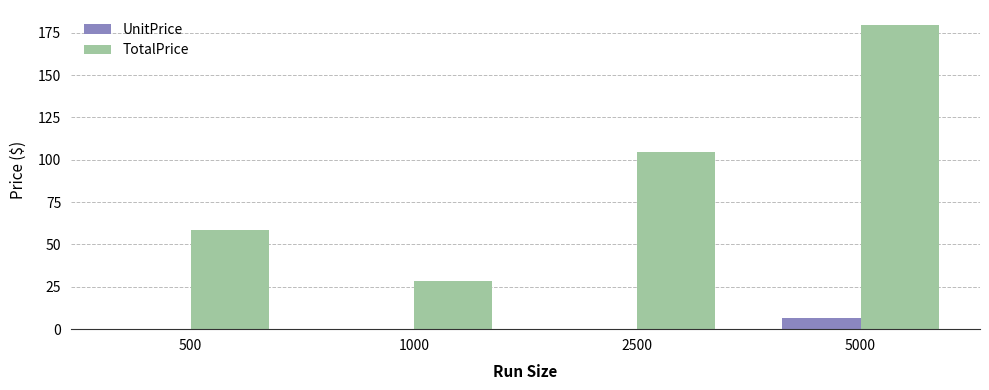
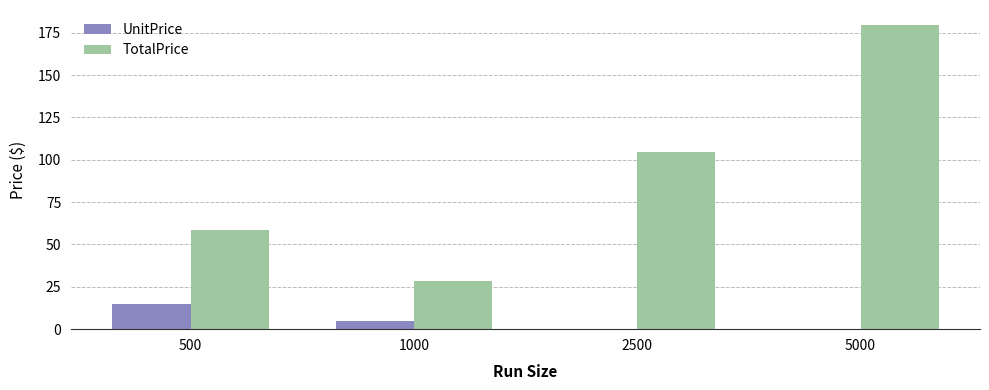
UnitPrice, 500: 0 -> 15
UnitPrice, 1000: 0 -> 5
UnitPrice, 5000: 7 -> 0
